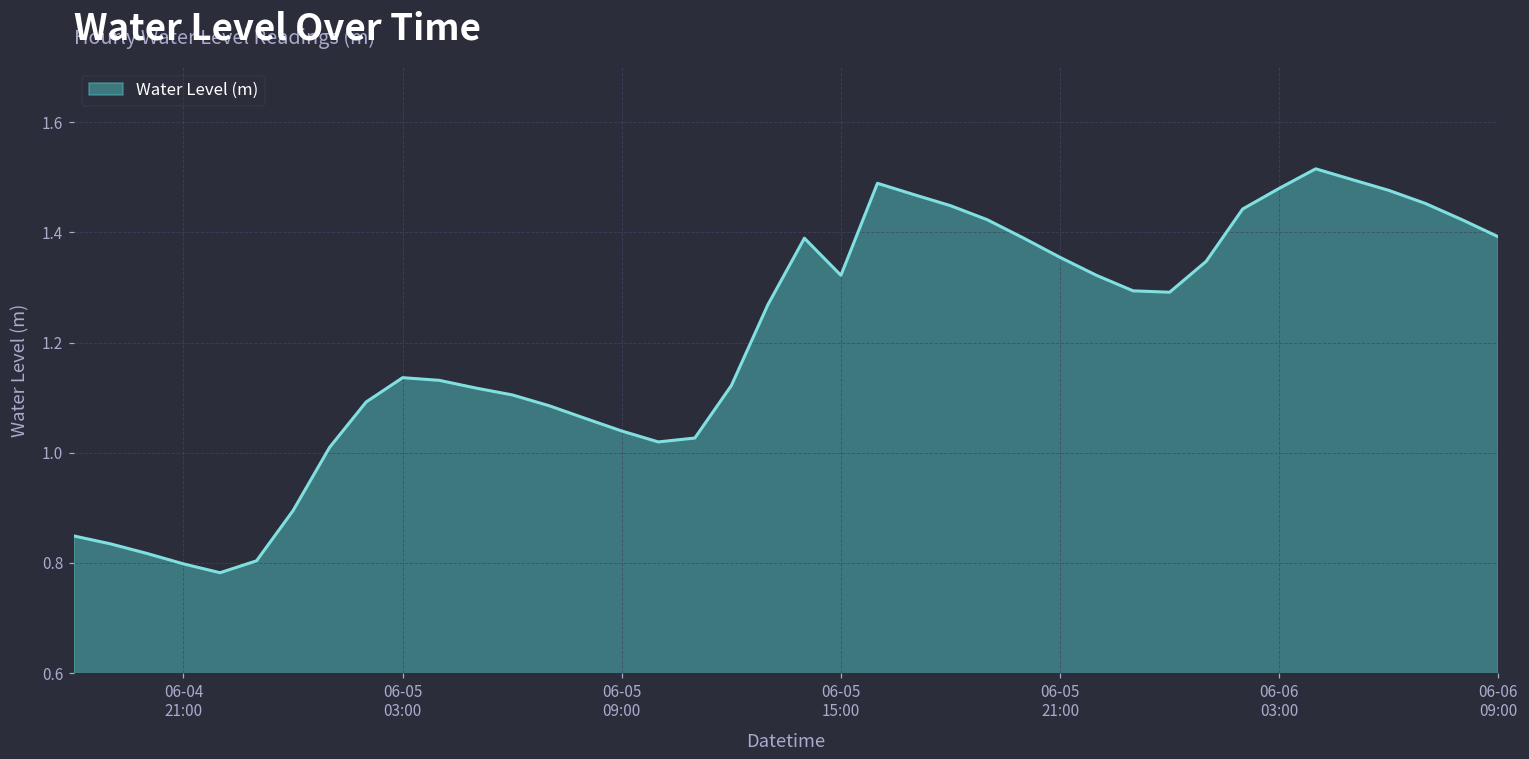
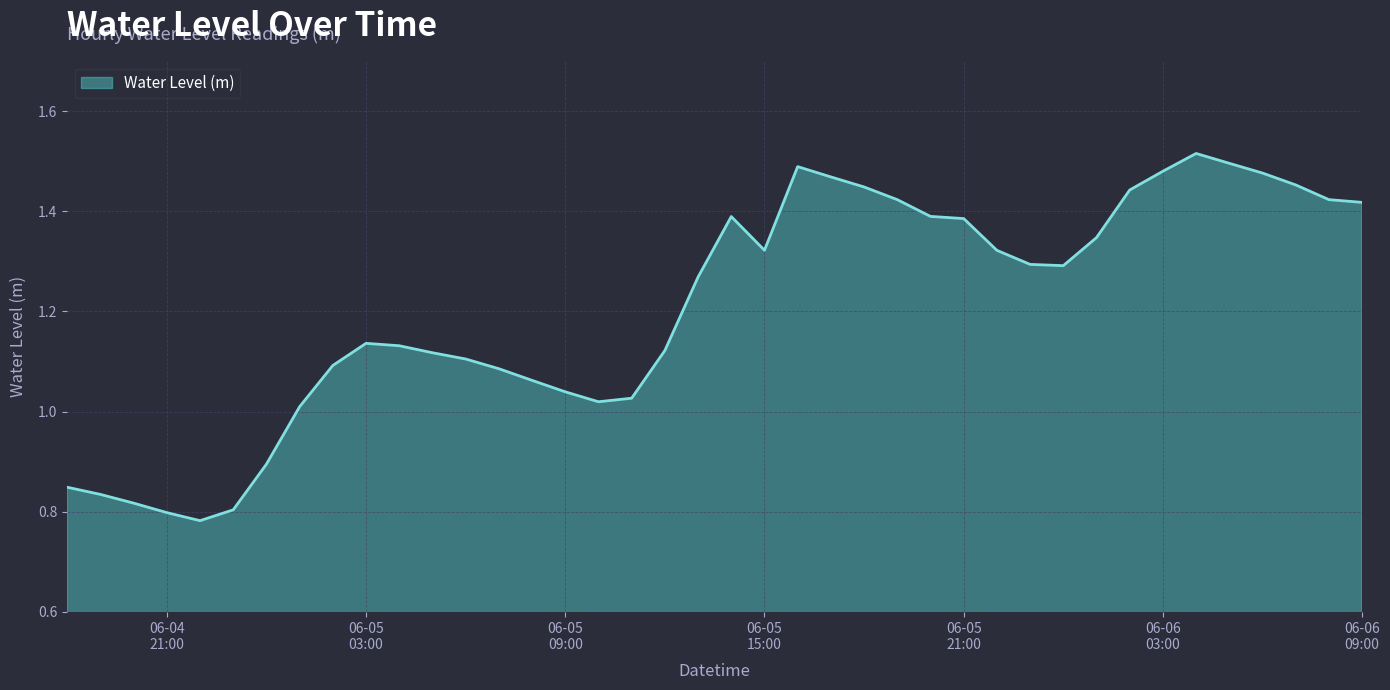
06-05 21:00: 1.35 -> 1.39
06-06 09:00: 1.39 -> 1.42
